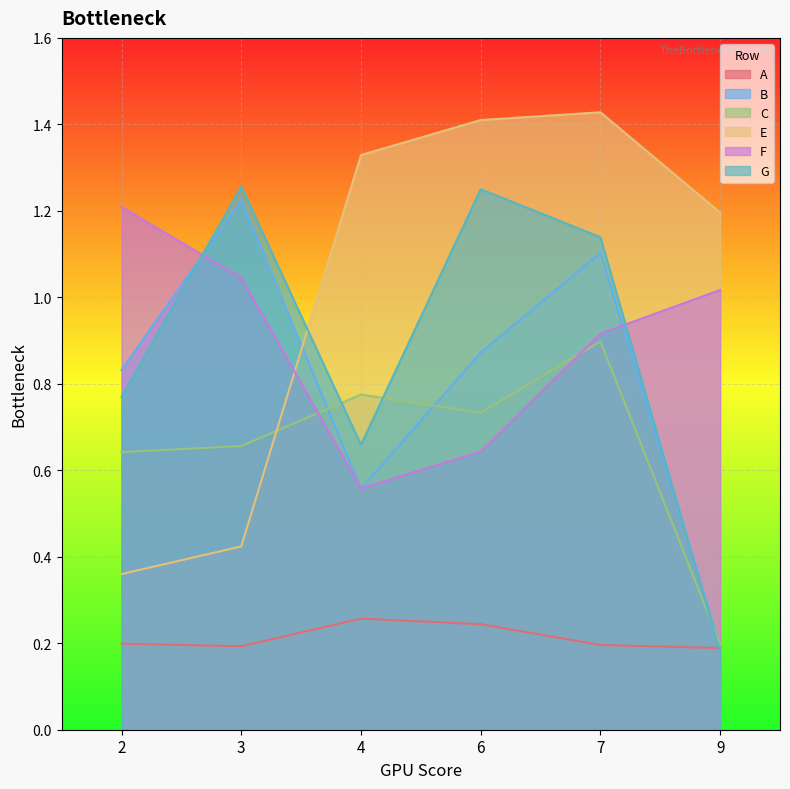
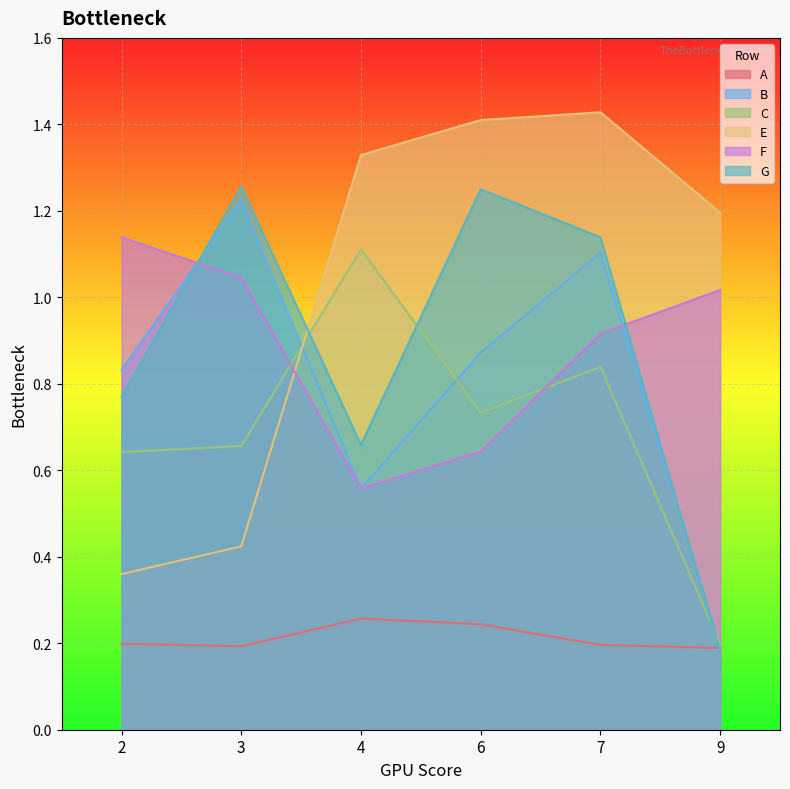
F, 2: 1.21 -> 1.14
C, 4: 0.78 -> 1.11
C, 7: 0.90 -> 0.84
